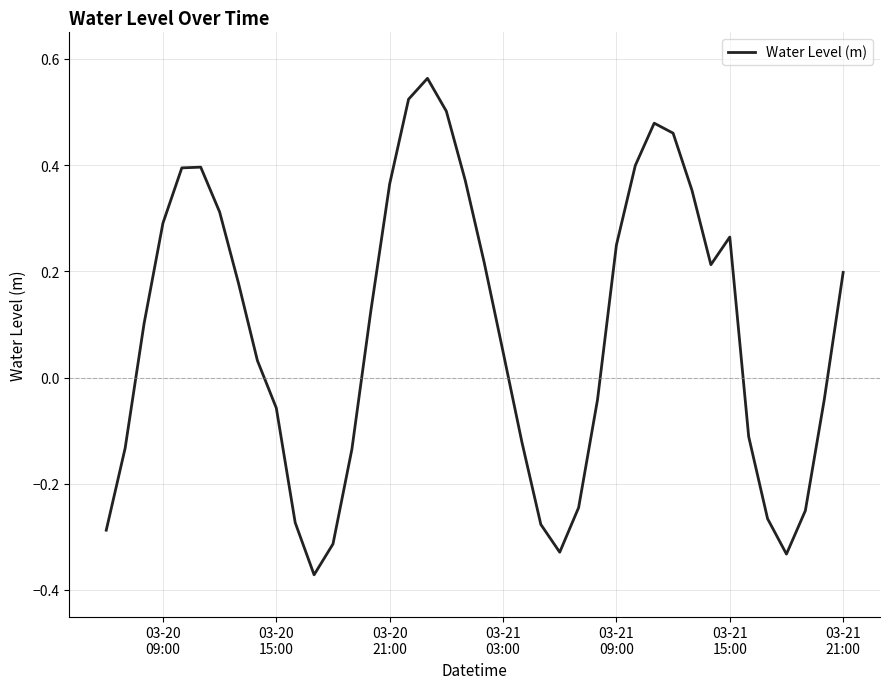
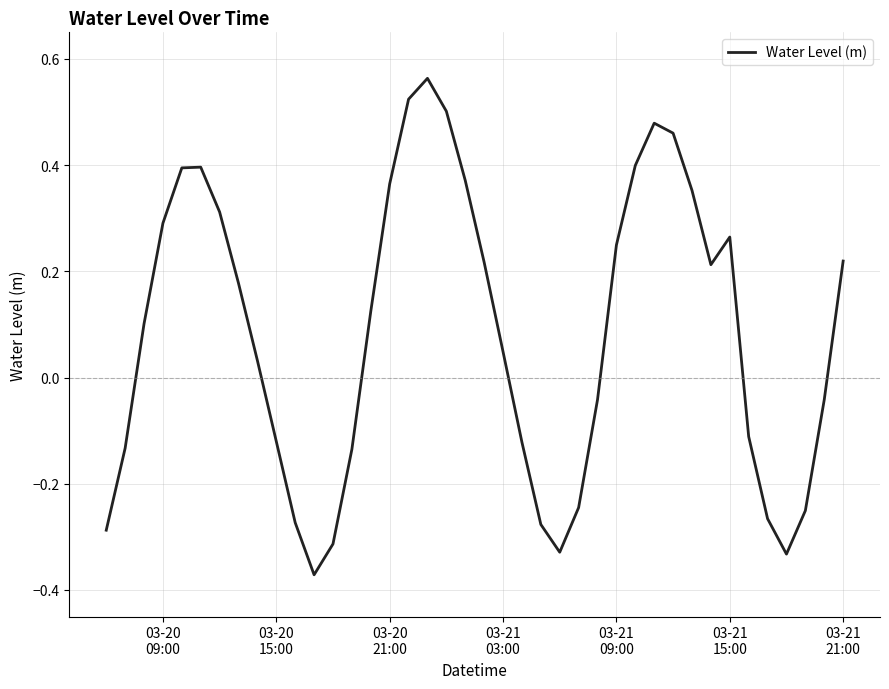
03-20 15:00: -0.06 -> -0.12
03-21 21:00: 0.20 -> 0.22
